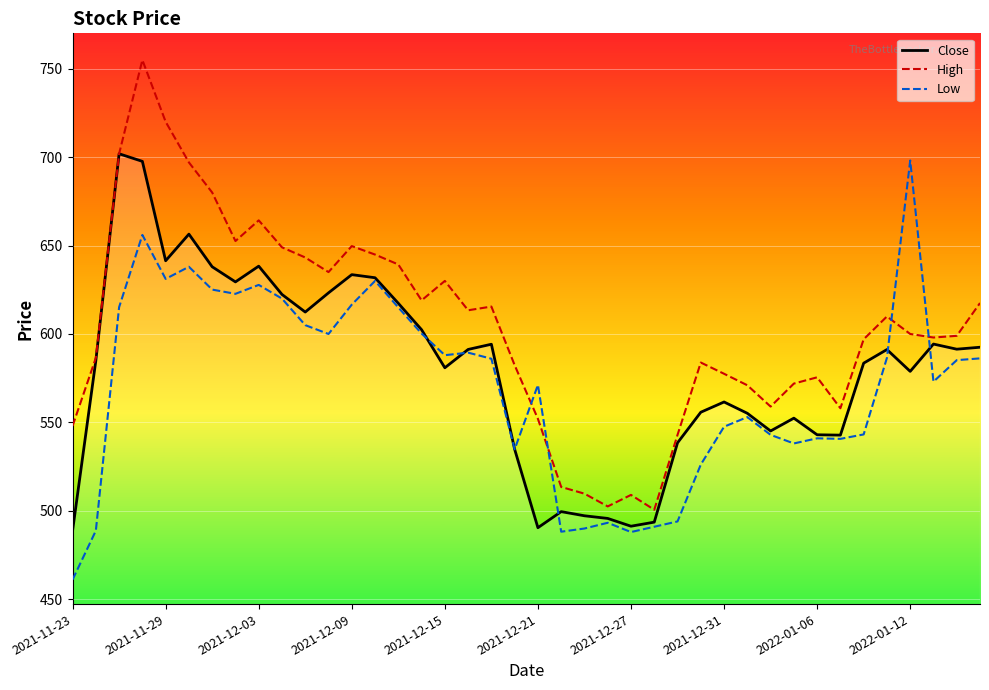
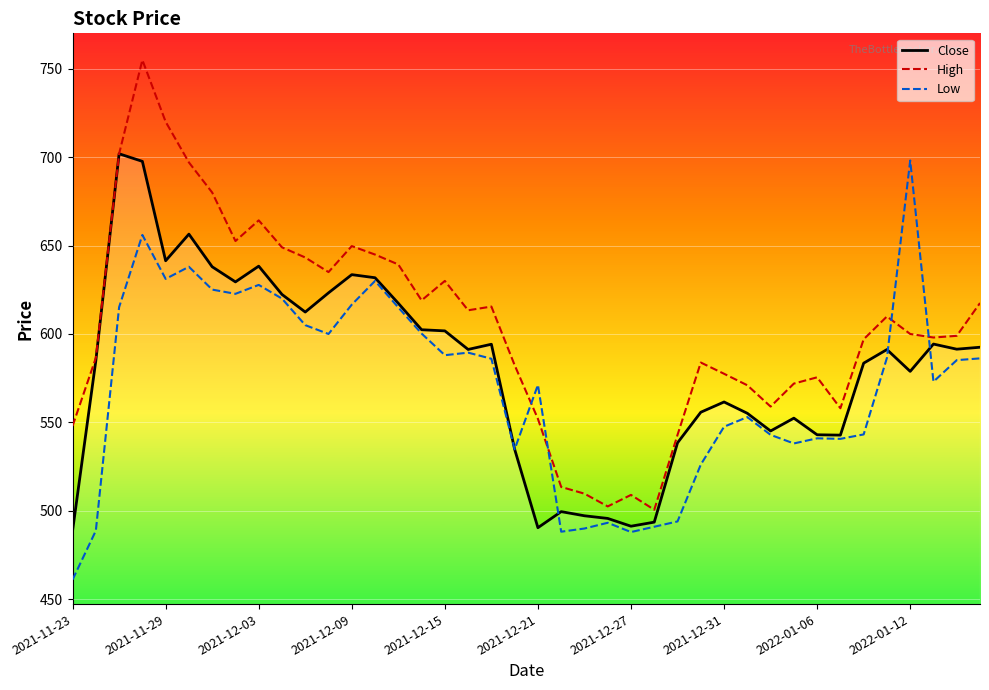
Close, 2021-12-15: 581 -> 602
